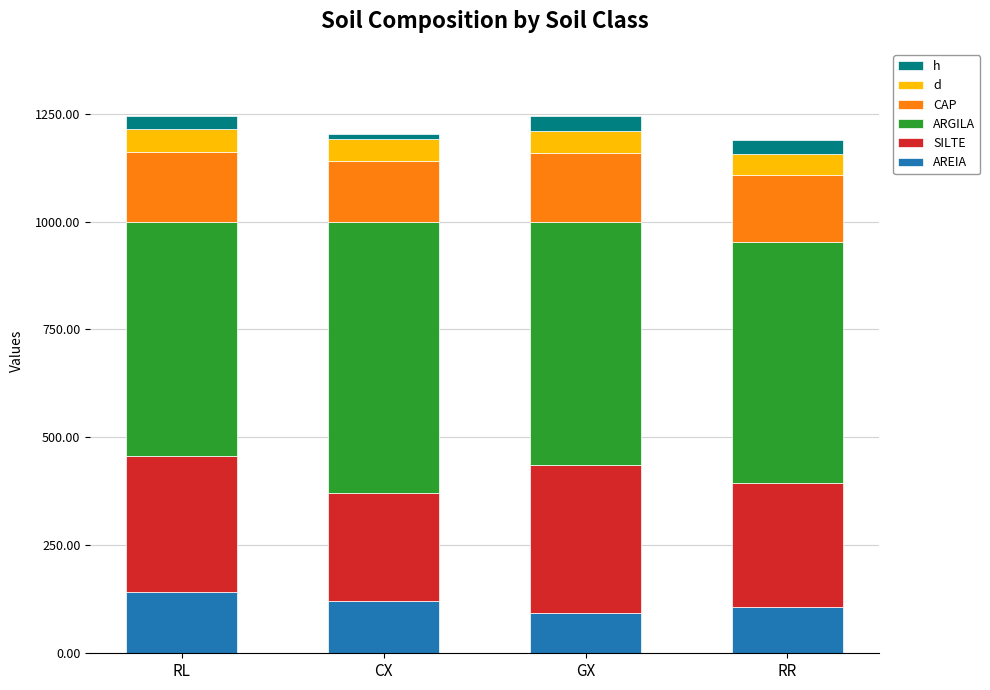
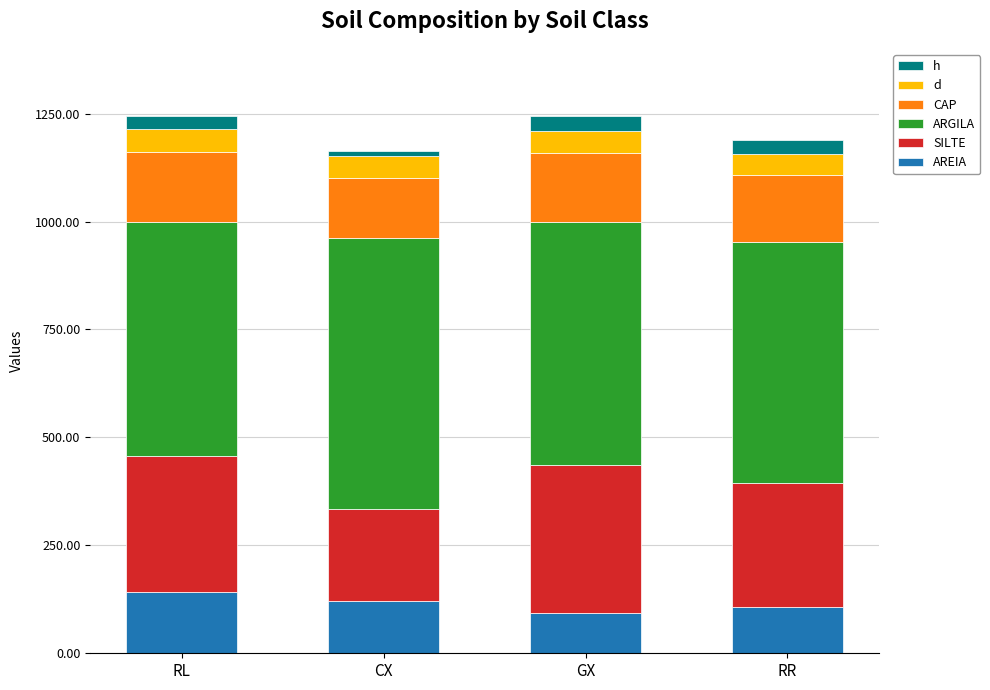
SILTE, CX: 250 -> 210
